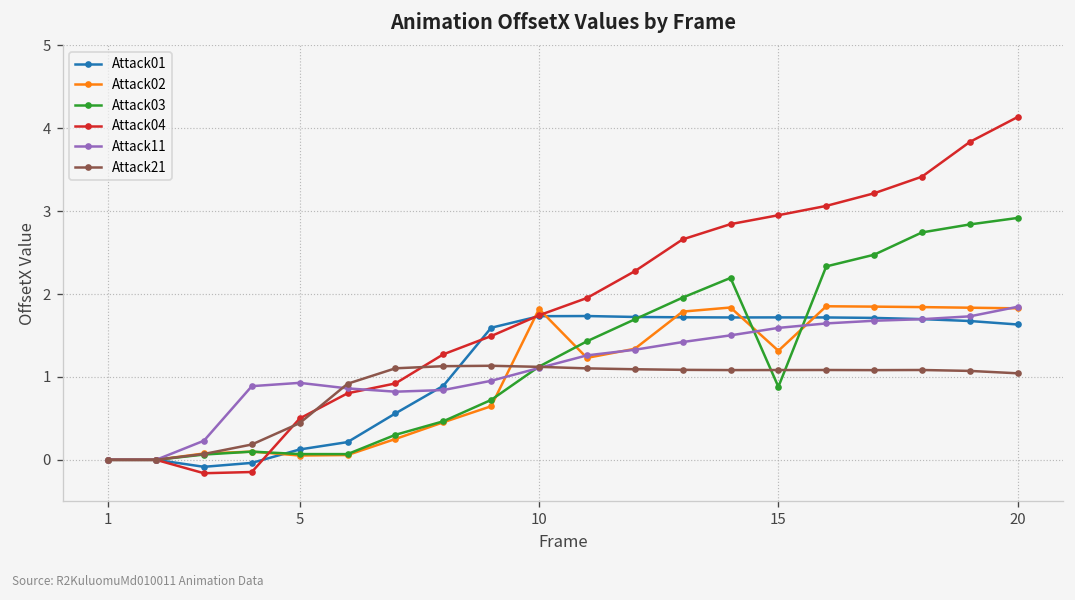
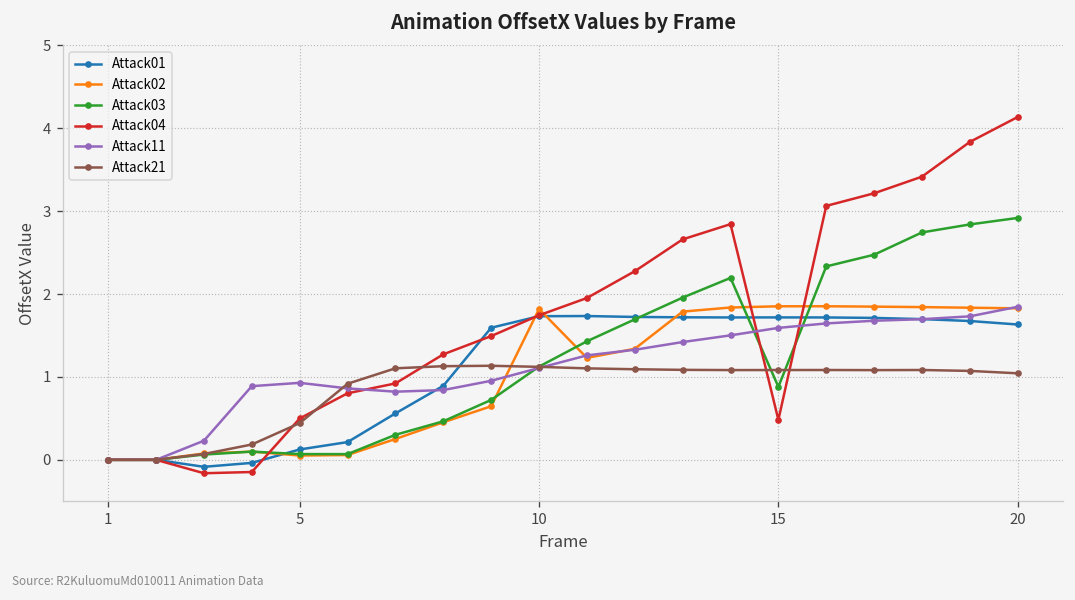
Attack02, 15: 1.3 -> 1.9
Attack04, 15: 3.0 -> 0.5
